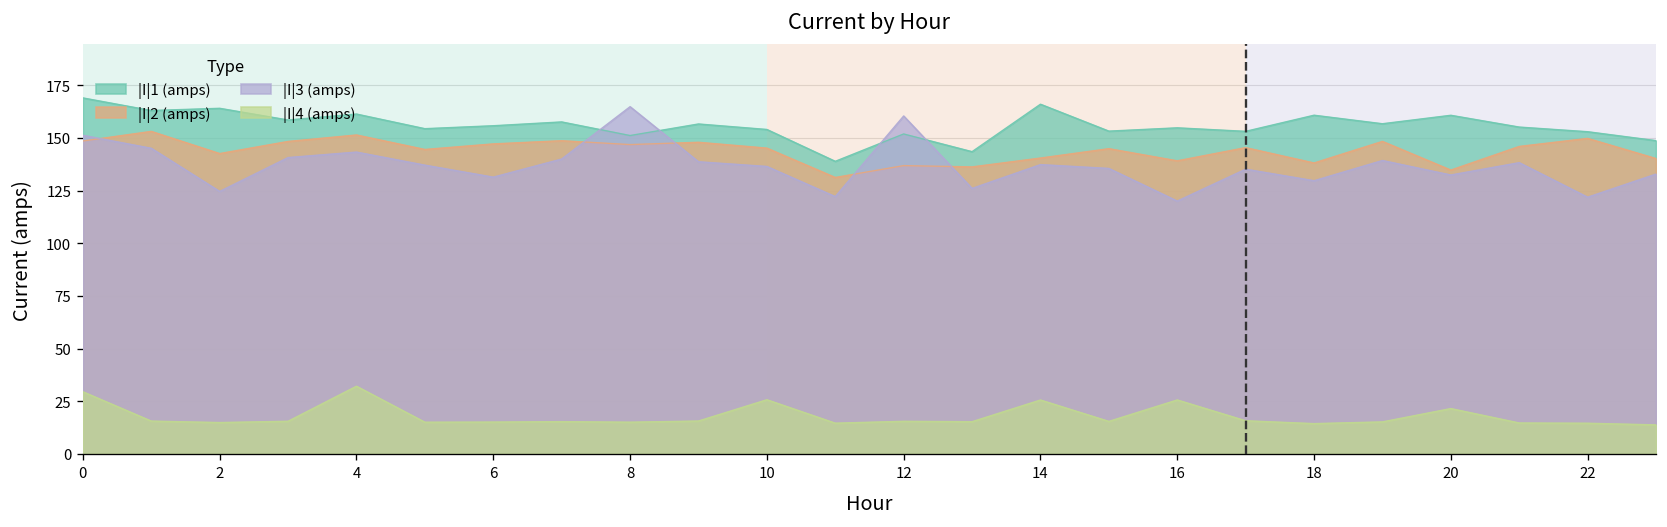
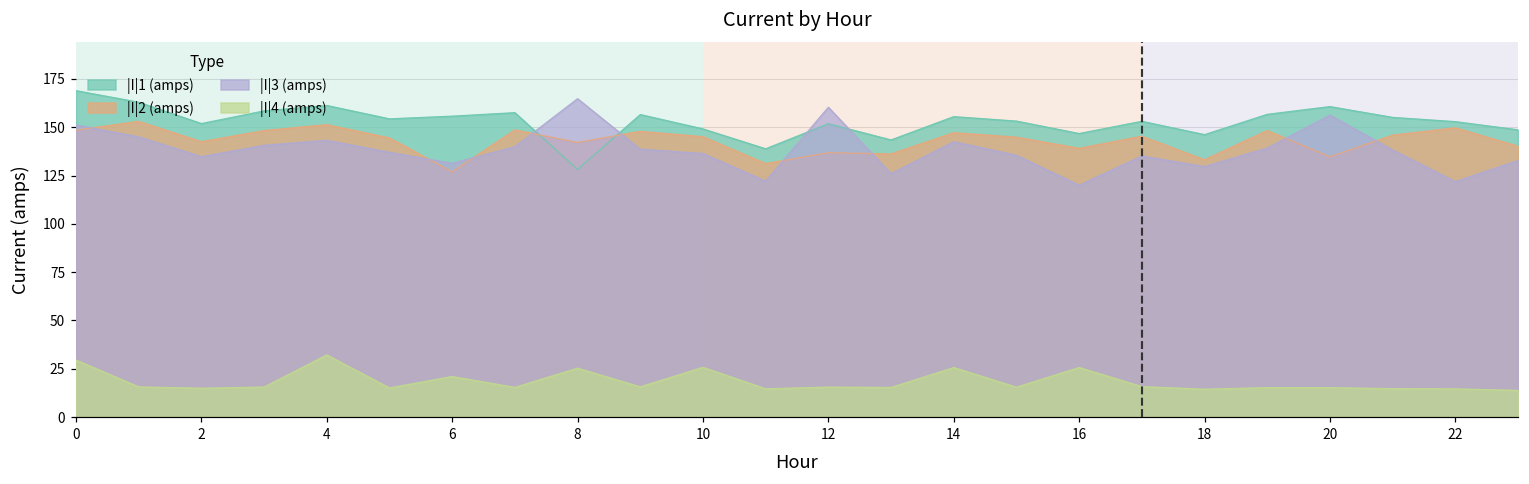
|I|1 (amps), 2: 164 -> 152
|I|3 (amps), 2: 125 -> 135
|I|2 (amps), 6: 147 -> 127
|I|4 (amps), 6: 15 -> 21
|I|1 (amps), 8: 151 -> 128
|I|2 (amps), 8: 147 -> 142
|I|4 (amps), 8: 15 -> 25
|I|1 (amps), 10: 154 -> 149
|I|1 (amps), 14: 166 -> 156
|I|2 (amps), 14: 140 -> 147
|I|3 (amps), 14: 137 -> 143
|I|1 (amps), 16: 155 -> 147
|I|1 (amps), 18: 161 -> 146
|I|2 (amps), 18: 138 -> 133
|I|3 (amps), 20: 132 -> 156
|I|4 (amps), 20: 22 -> 15
